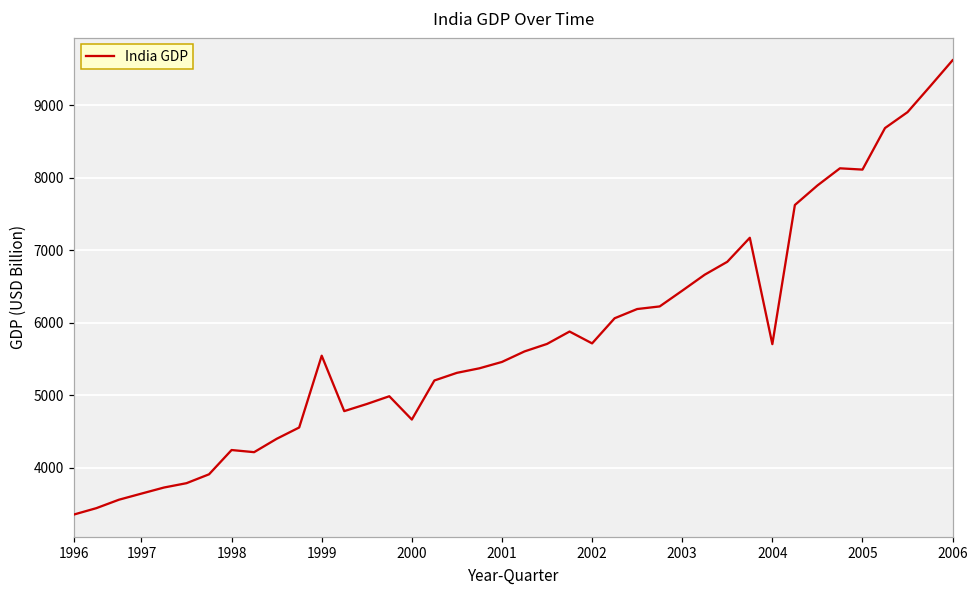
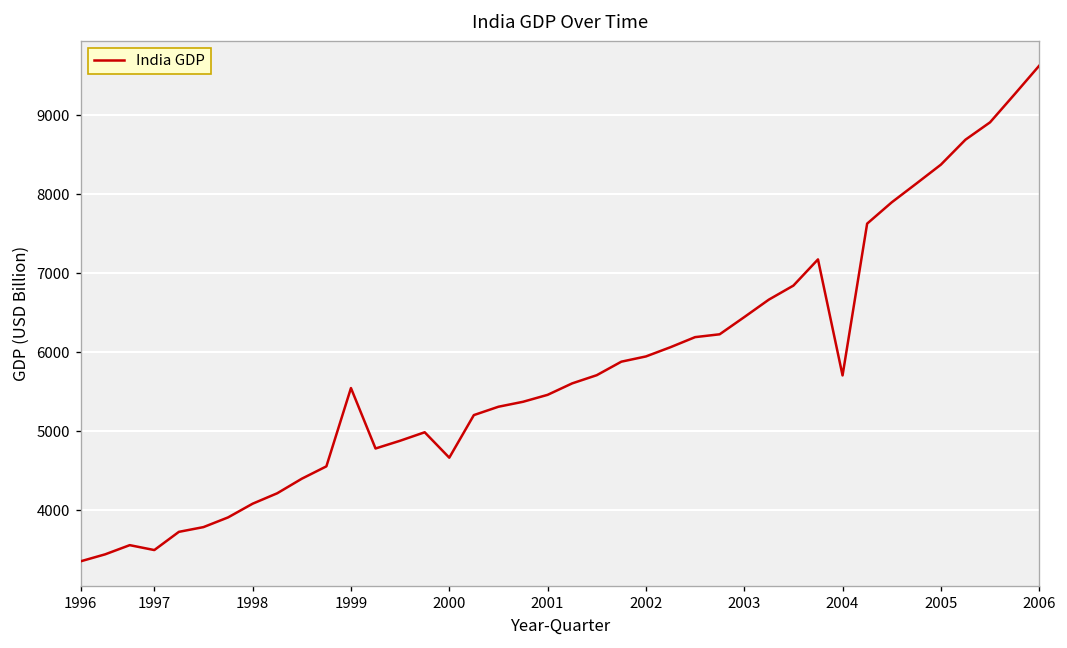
1997: 3600 -> 3500
1998: 4200 -> 4100
2002: 5700 -> 5900
2005: 8100 -> 8400
